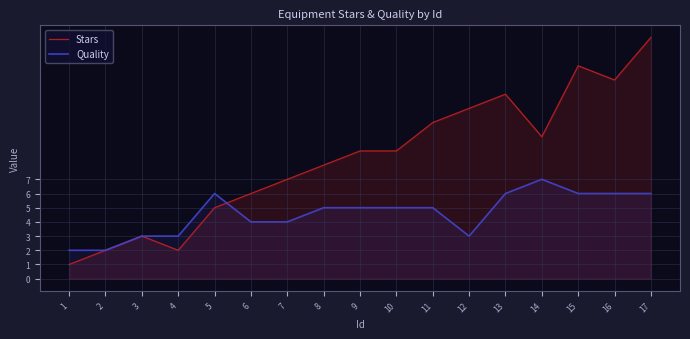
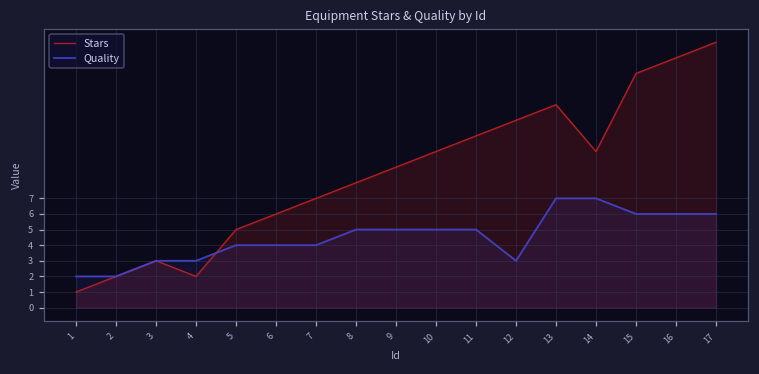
Quality, 5: 6 -> 4
Stars, 10: 9 -> 10
Quality, 13: 6 -> 7
Stars, 16: 14 -> 16
